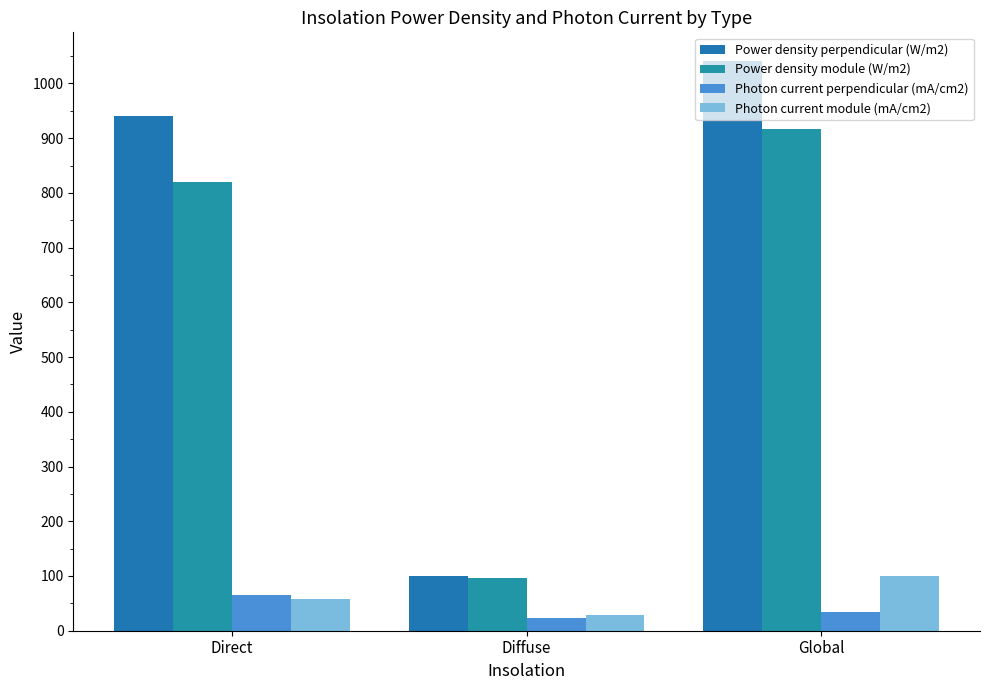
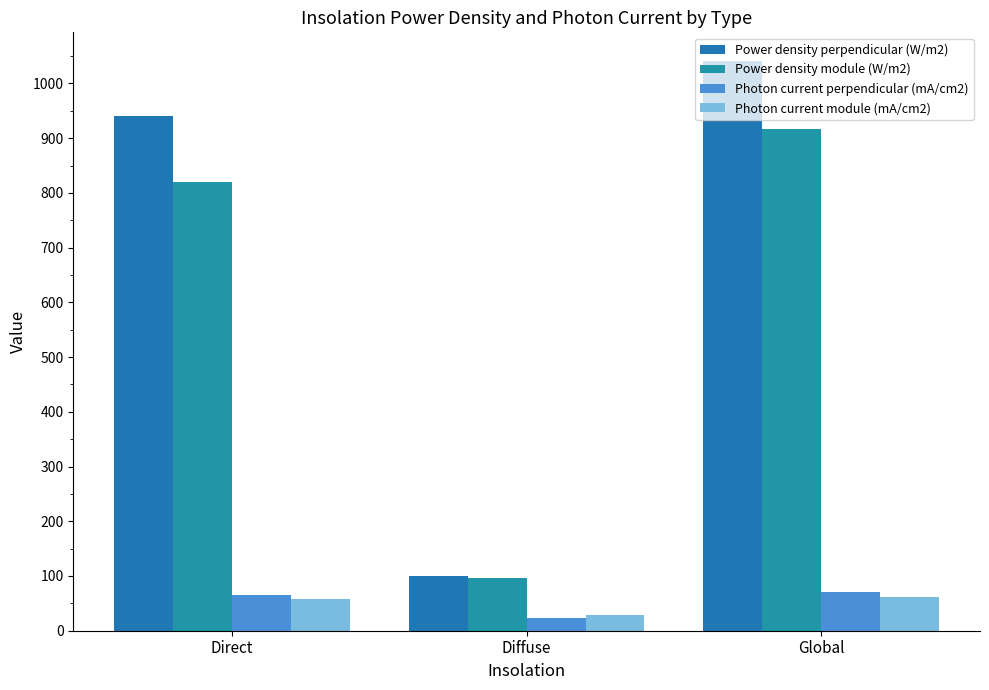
Photon current perpendicular (mA/cm2), Global: 30 -> 70
Photon current module (mA/cm2), Global: 100 -> 60
